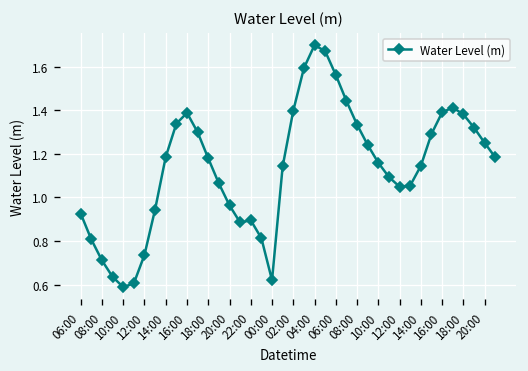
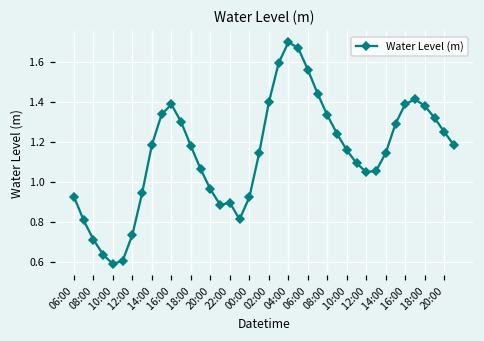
00:00: 0.62 -> 0.92
